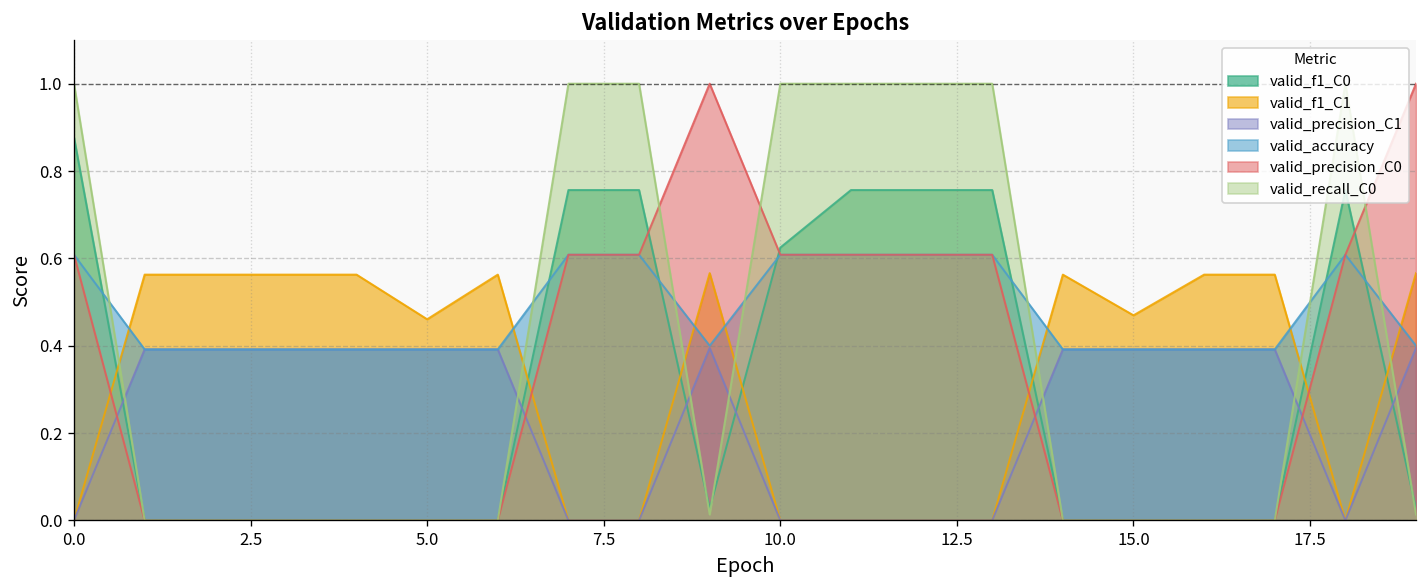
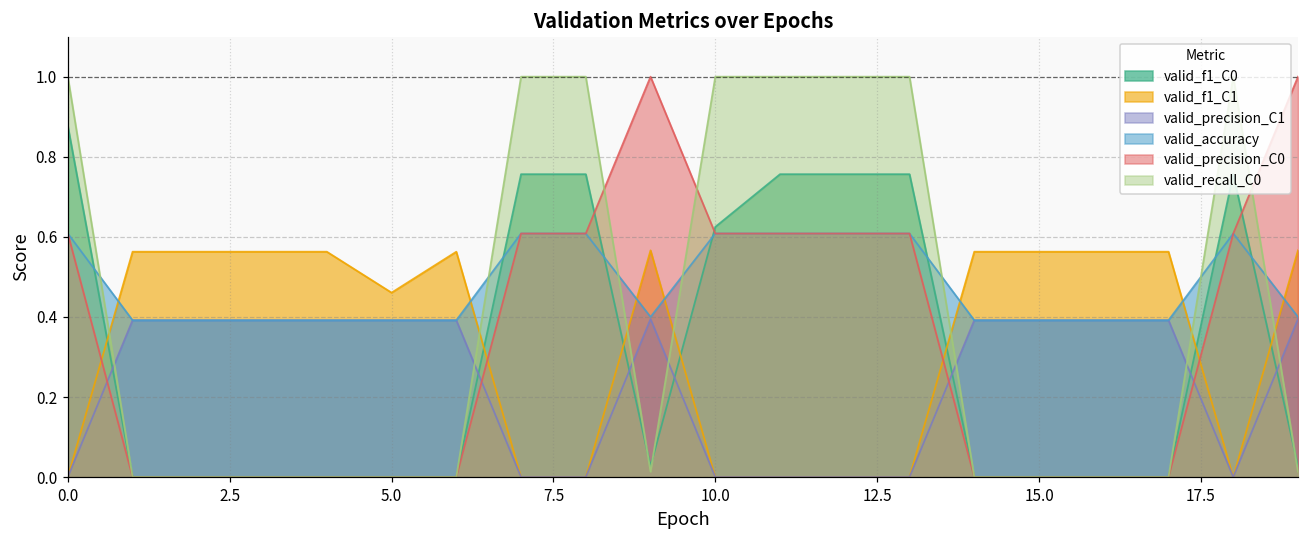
valid_f1_C1, 15.0: 0.47 -> 0.56
